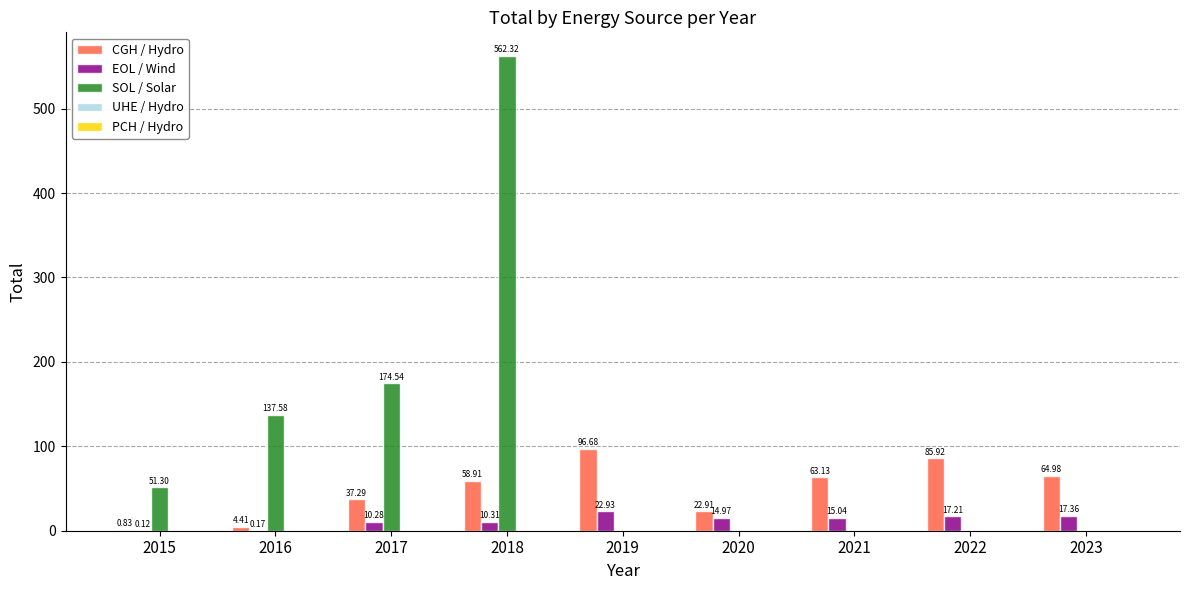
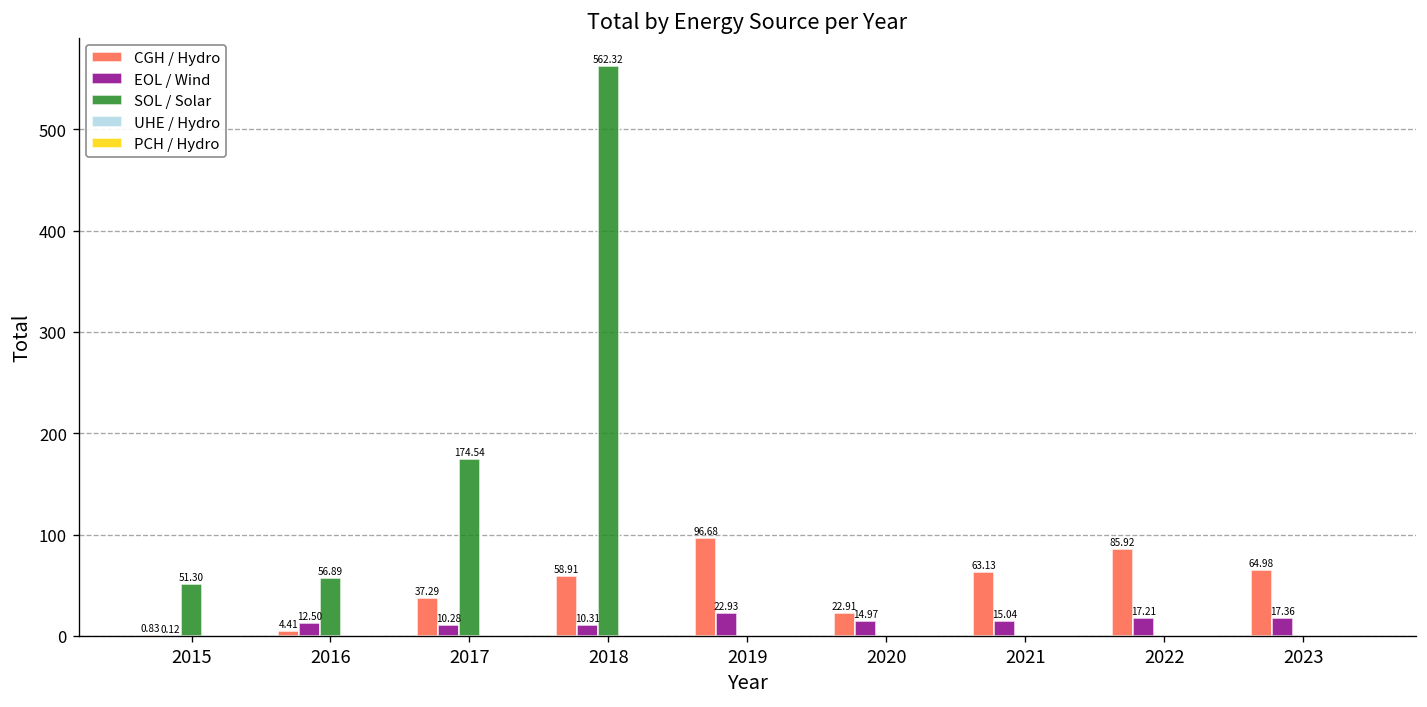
EOL / Wind, 2016: 0.17 -> 12.50
SOL / Solar, 2016: 137.58 -> 56.89
